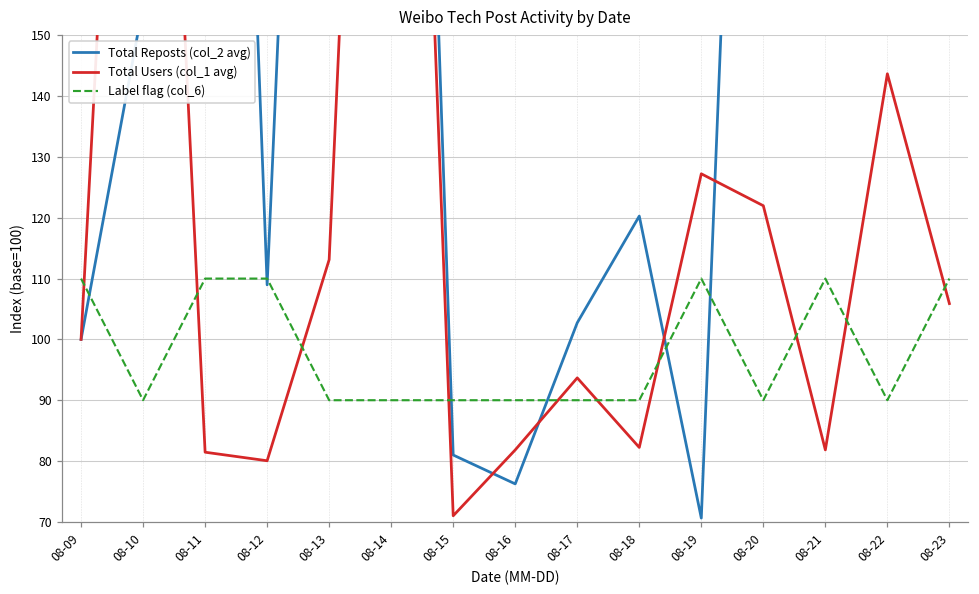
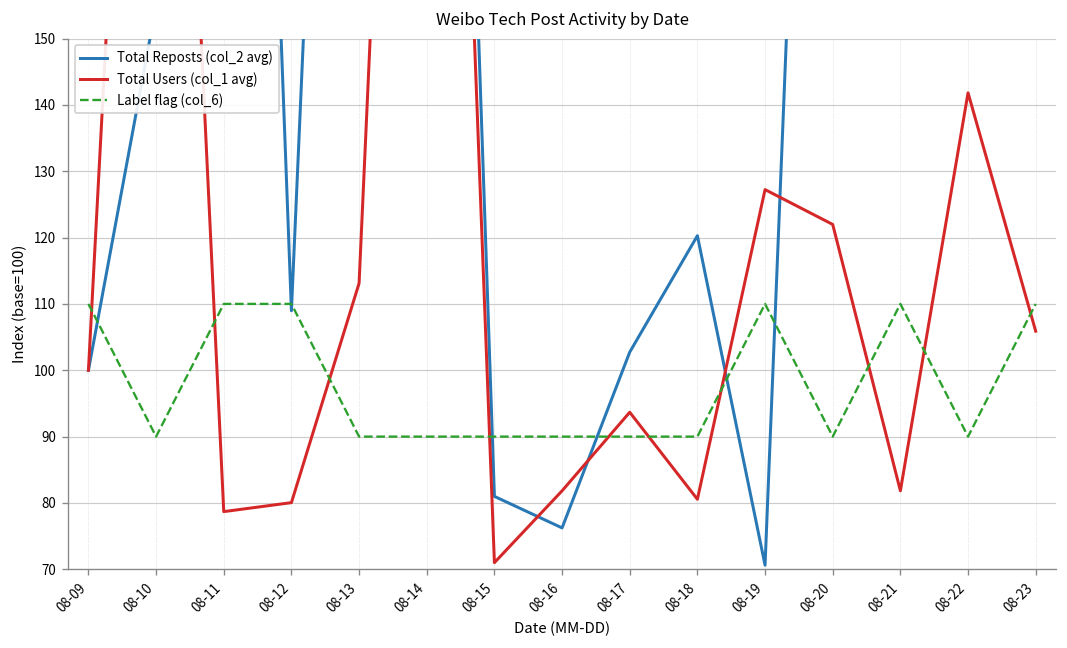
Total Users (col_1 avg), 08-11: 81 -> 79
Total Users (col_1 avg), 08-18: 82 -> 81
Total Users (col_1 avg), 08-22: 144 -> 142
